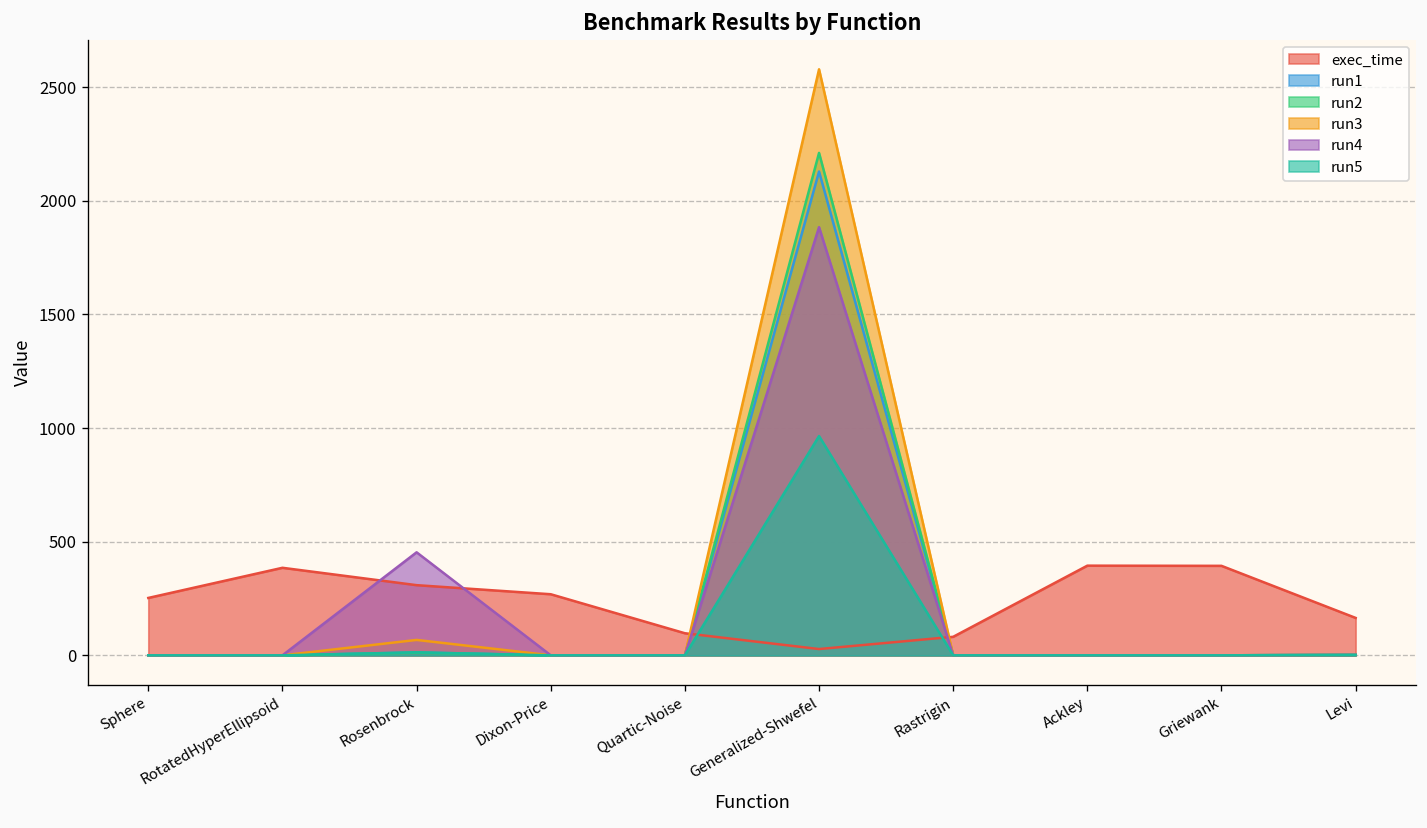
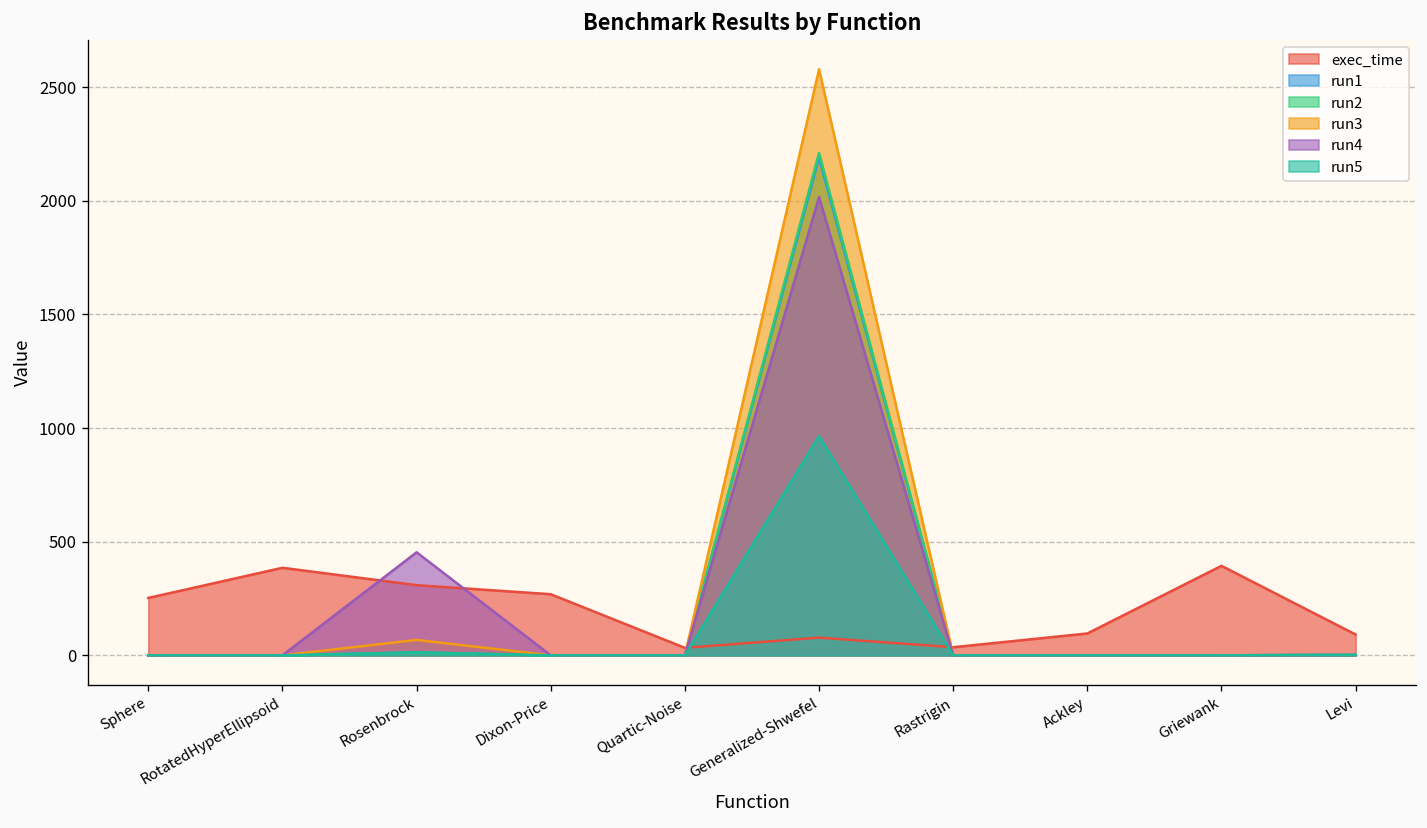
exec_time, Quartic-Noise: 100 -> 30
exec_time, Generalized-Shwefel: 30 -> 80
run1, Generalized-Shwefel: 2130 -> 2190
run4, Generalized-Shwefel: 1880 -> 2020
exec_time, Rastrigin: 80 -> 40
exec_time, Ackley: 390 -> 100
exec_time, Levi: 160 -> 90
